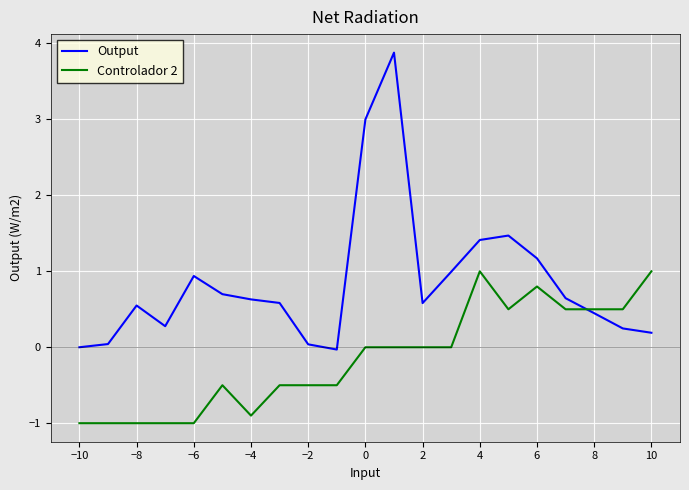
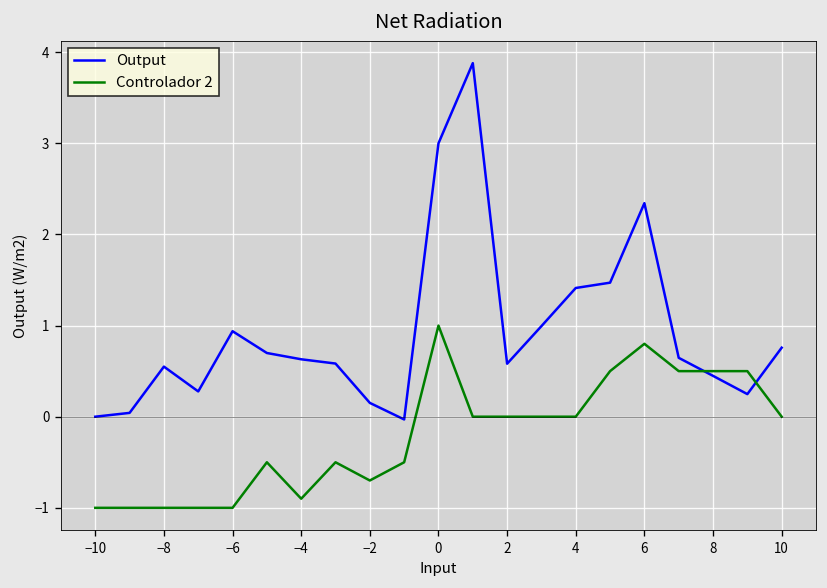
Output, −2: 0.0 -> 0.2
Controlador 2, −2: -0.5 -> -0.7
Controlador 2, 0: 0 -> 1
Controlador 2, 4: 1 -> 0
Output, 6: 1.2 -> 2.3
Output, 10: 0.2 -> 0.8
Controlador 2, 10: 1 -> 0
